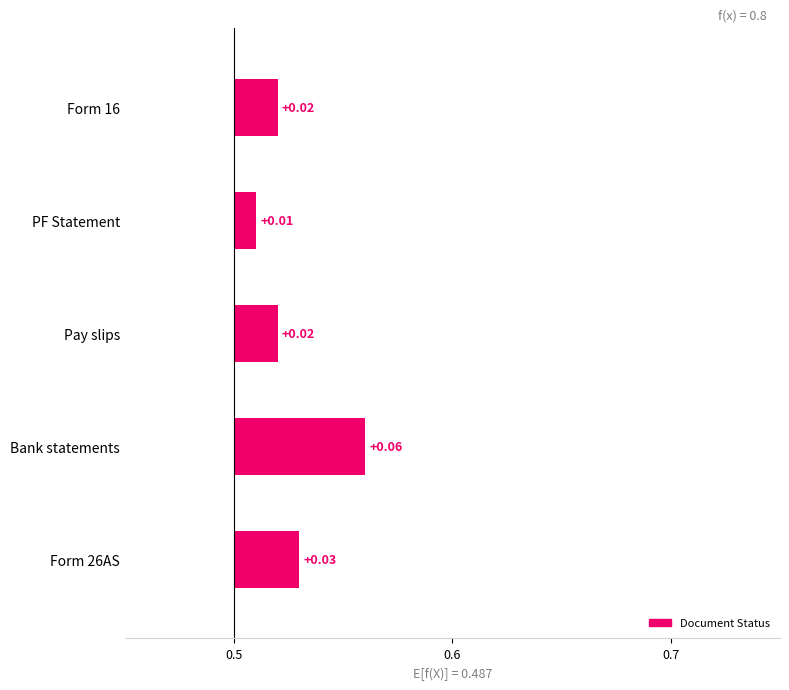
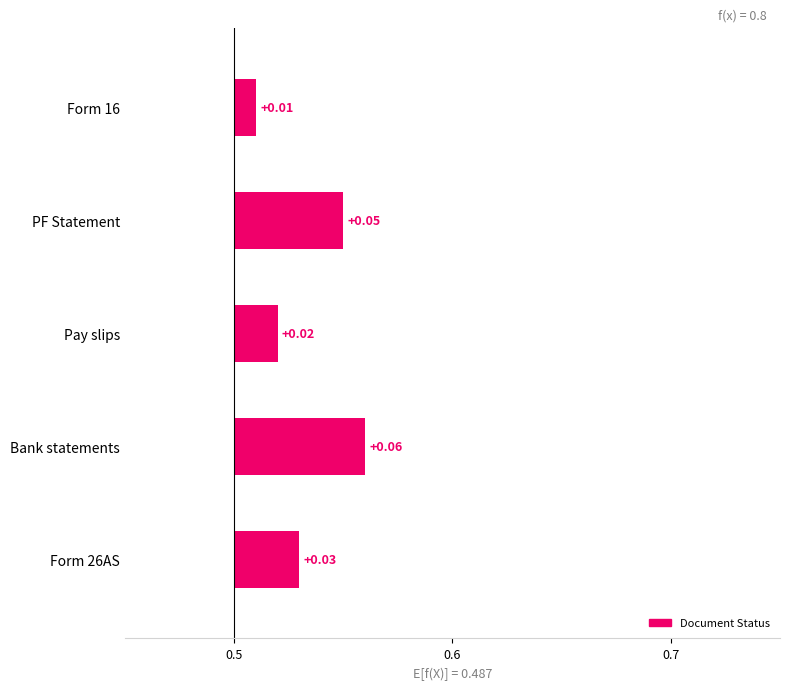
Form 16: +0.02 -> +0.01
PF Statement: +0.01 -> +0.05
